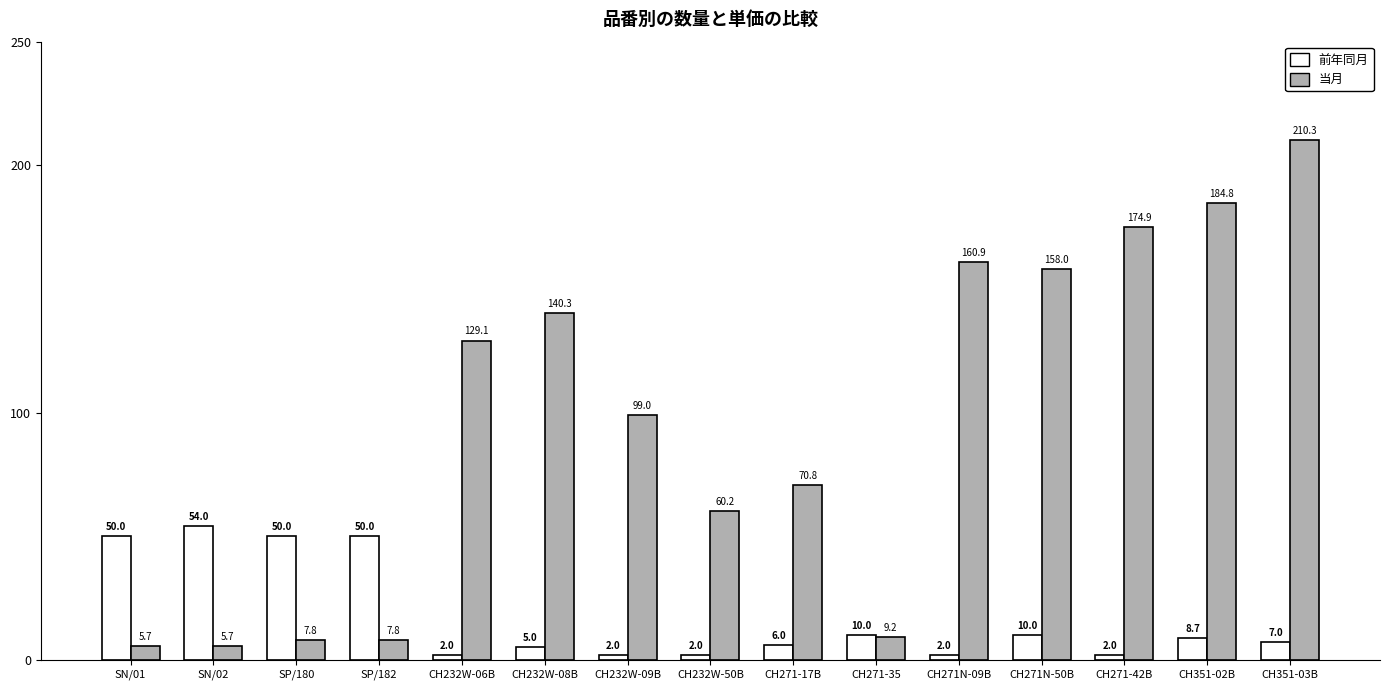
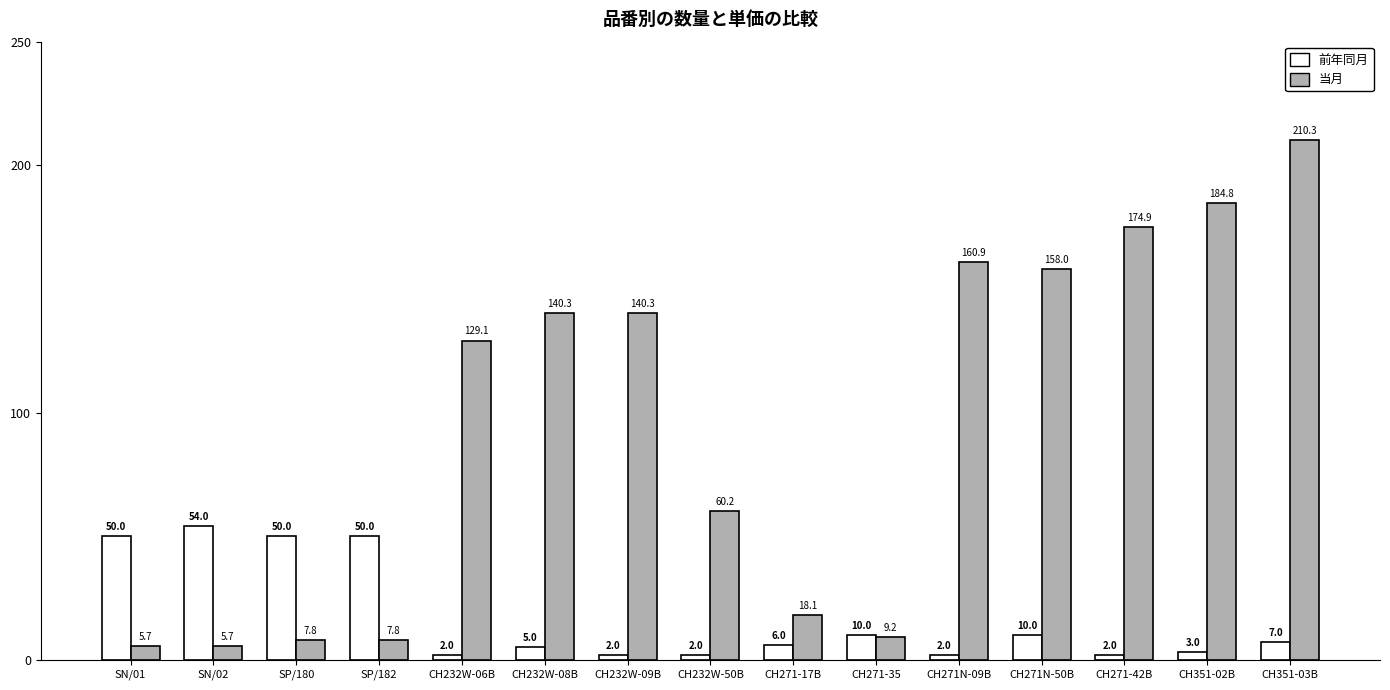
当月, CH232W-09B: 99.0 -> 140.3
当月, CH271-17B: 70.8 -> 18.1
前年同月, CH351-02B: 8.7 -> 3.0
